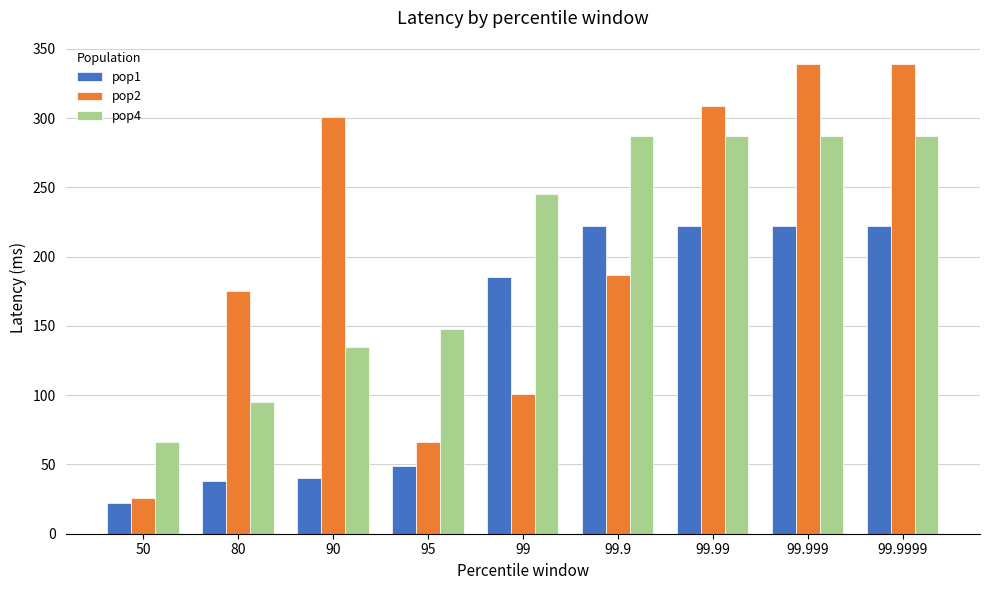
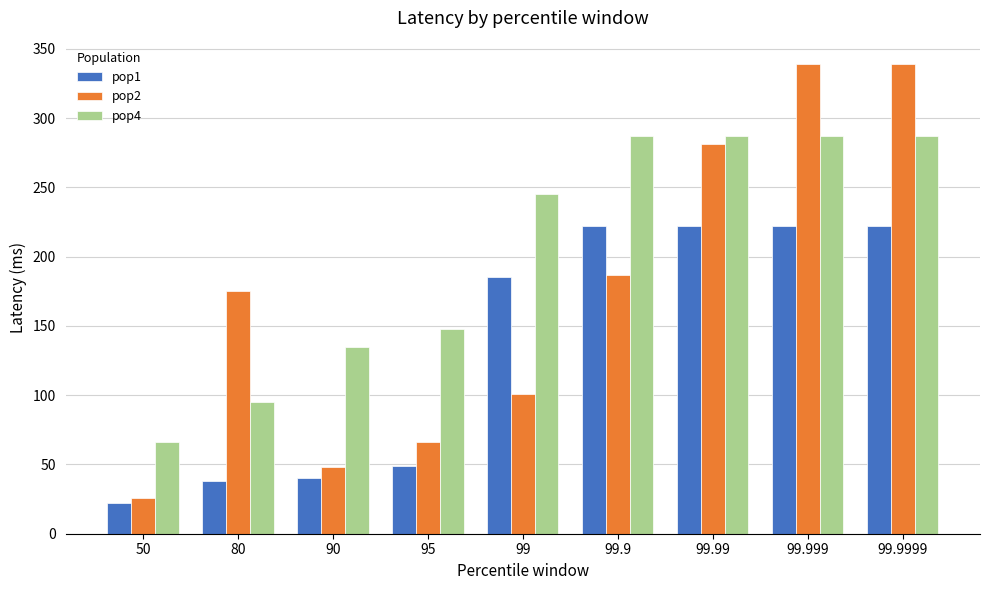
pop2, 90: 301 -> 48
pop2, 99.99: 309 -> 281
